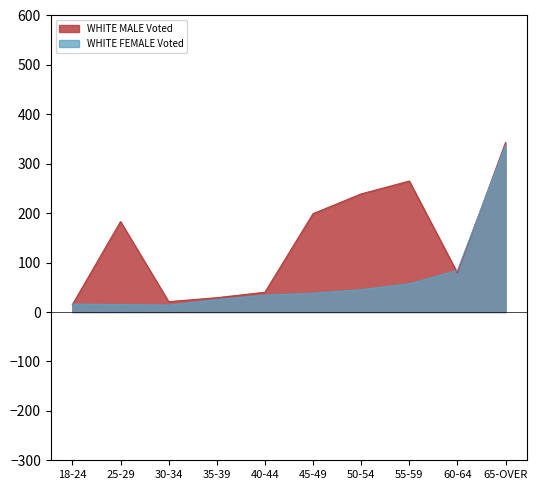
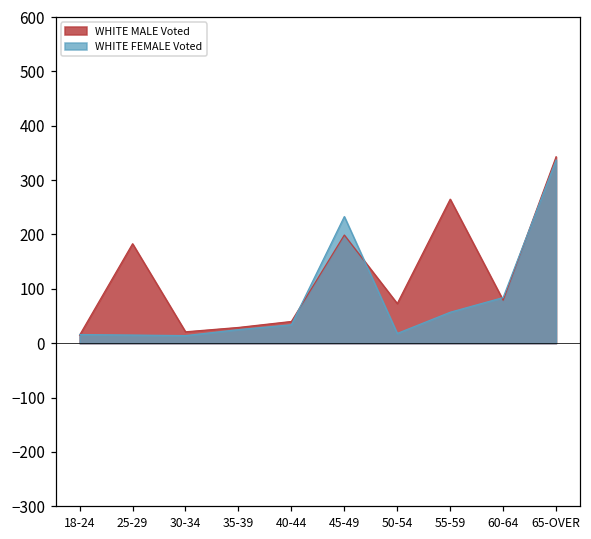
WHITE FEMALE Voted, 45-49: 40 -> 230
WHITE MALE Voted, 50-54: 240 -> 70
WHITE FEMALE Voted, 50-54: 50 -> 20
